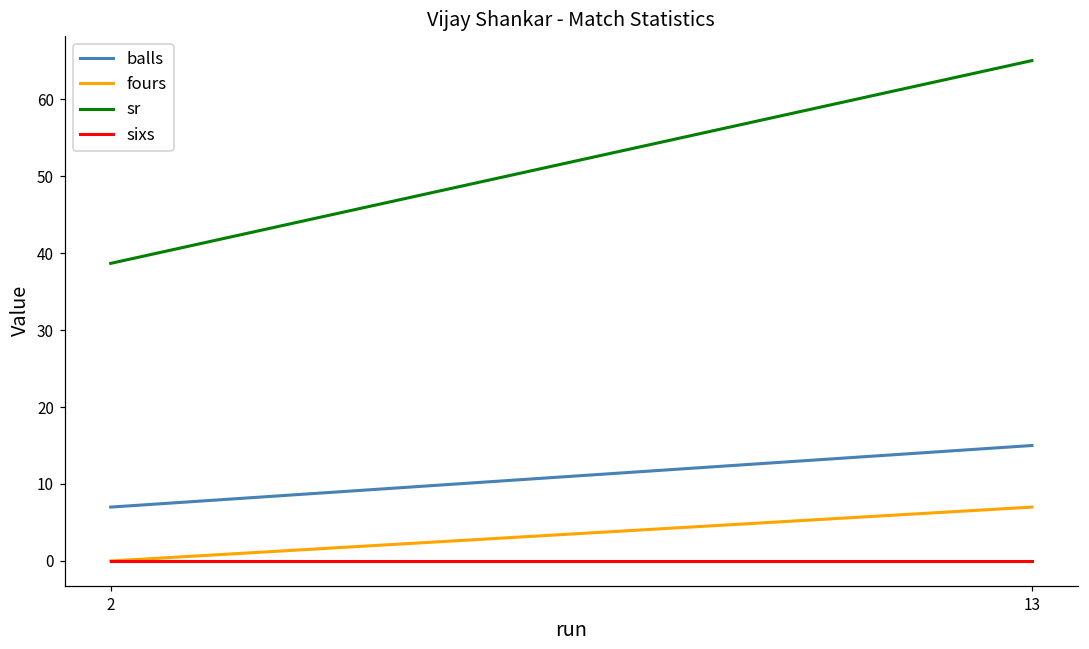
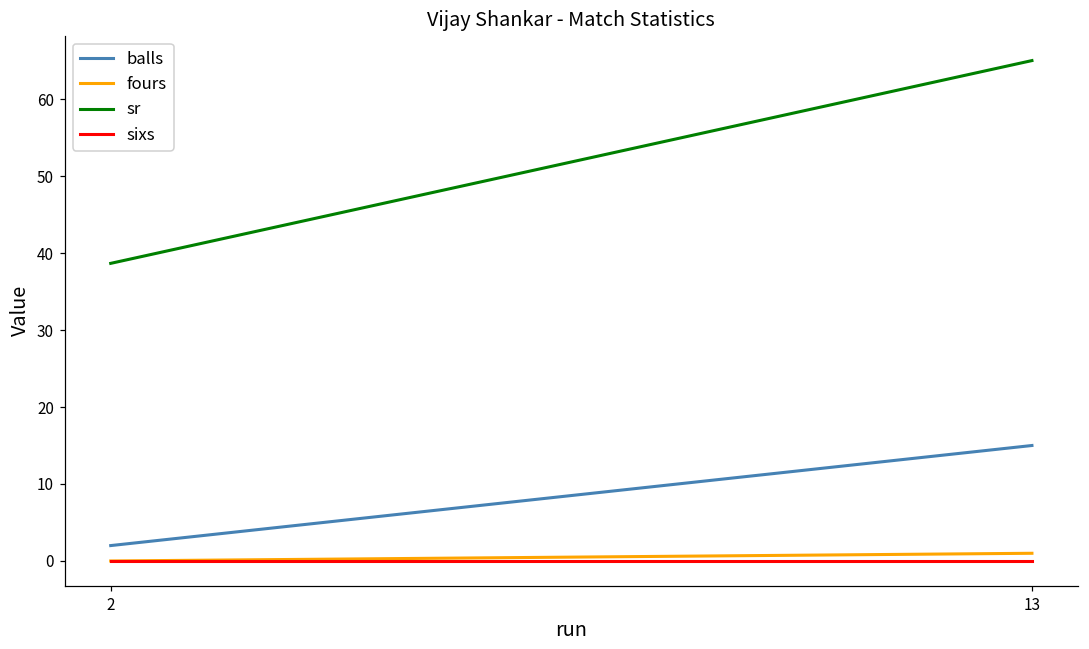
balls, 2: 7 -> 2
fours, 13: 7 -> 1
